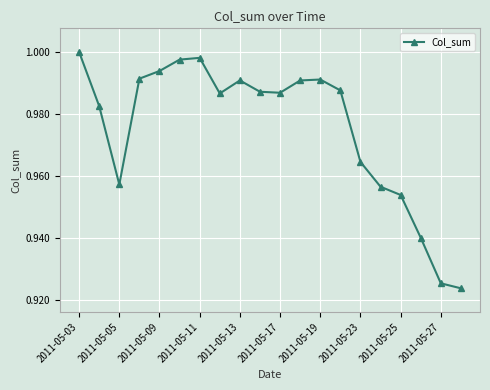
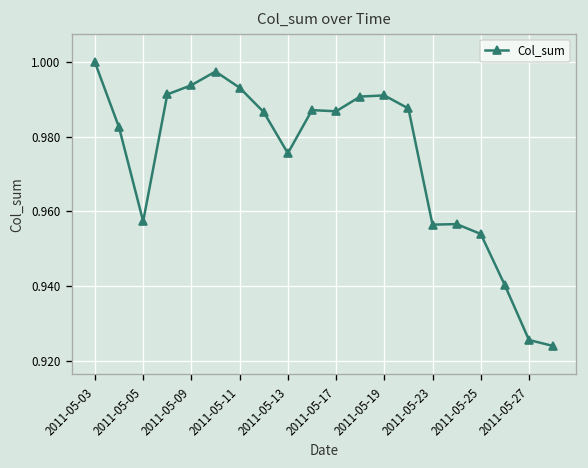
2011-05-11: 0.998 -> 0.993
2011-05-13: 0.991 -> 0.976
2011-05-23: 0.965 -> 0.956
